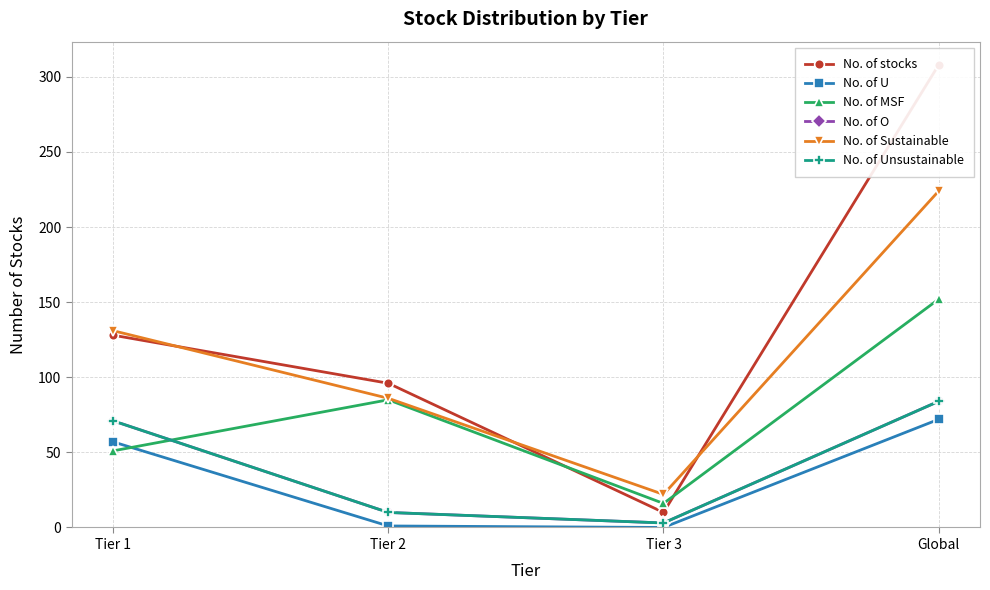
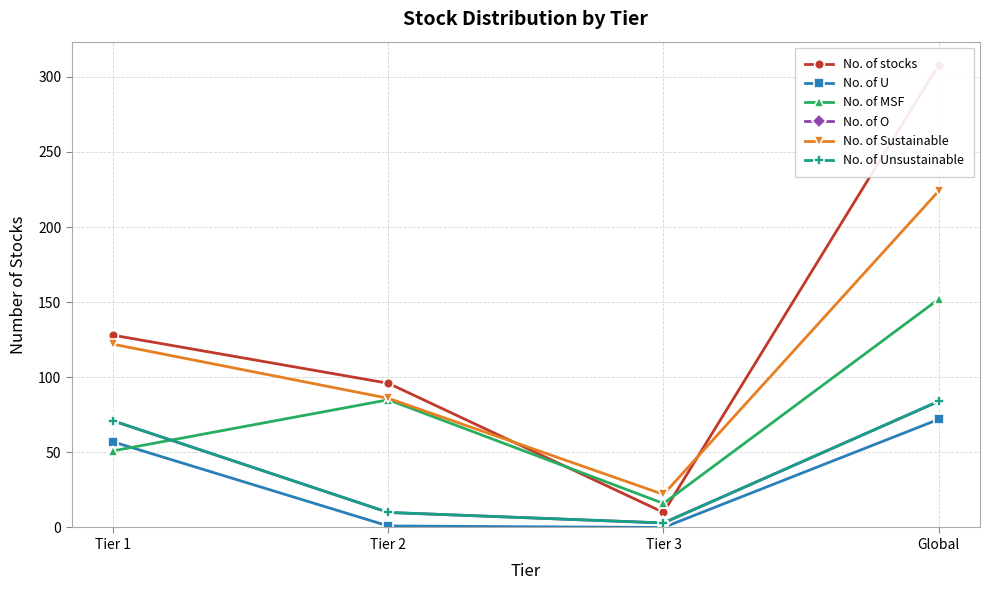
No. of Sustainable, Tier 1: 131 -> 122
